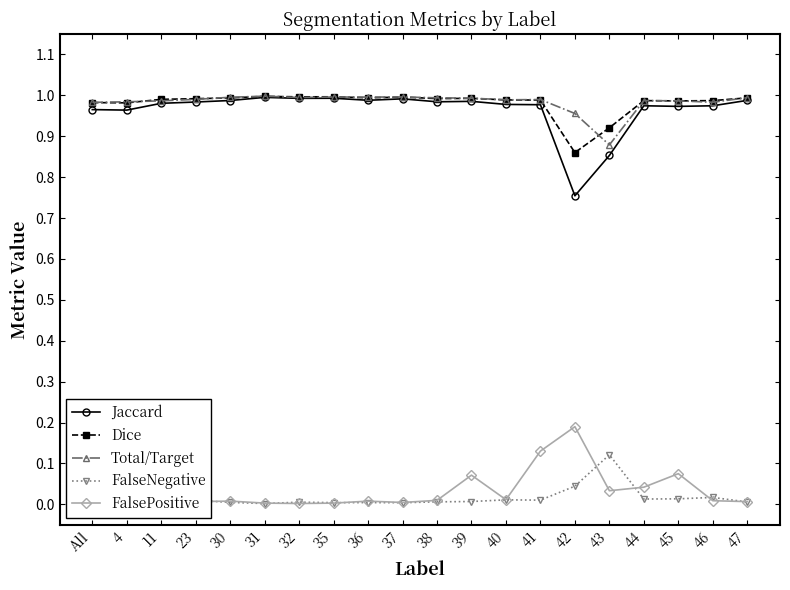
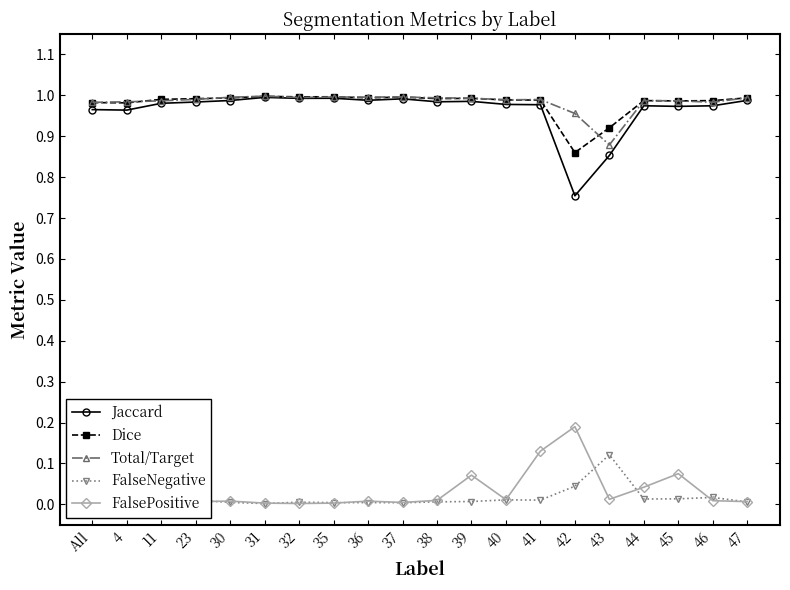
FalsePositive, 43: 0.03 -> 0.01
